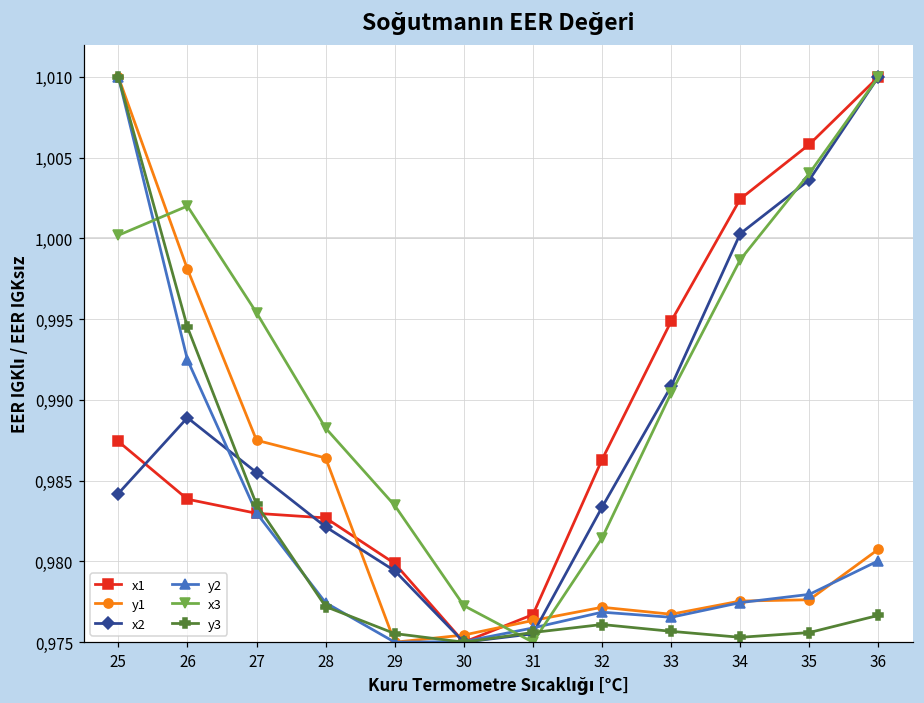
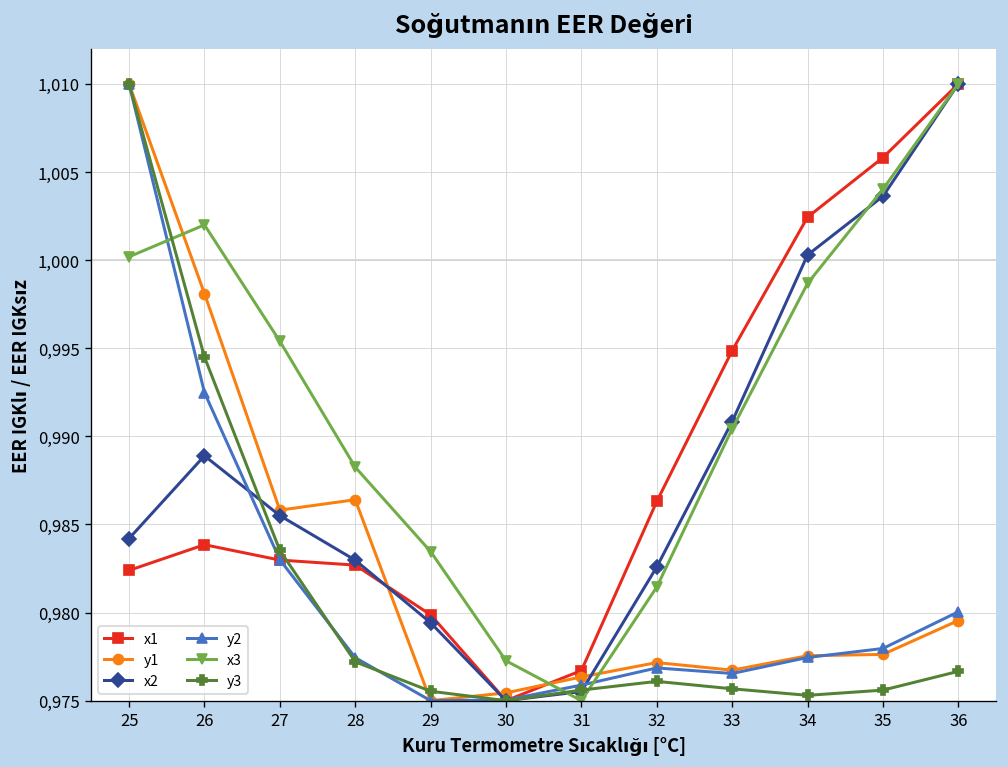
x1, 25: 987.4 -> 982.4
y1, 27: 987.5 -> 985.8
x2, 28: 982.1 -> 983.0
x2, 32: 983.4 -> 982.6
y1, 36: 980.8 -> 979.5
